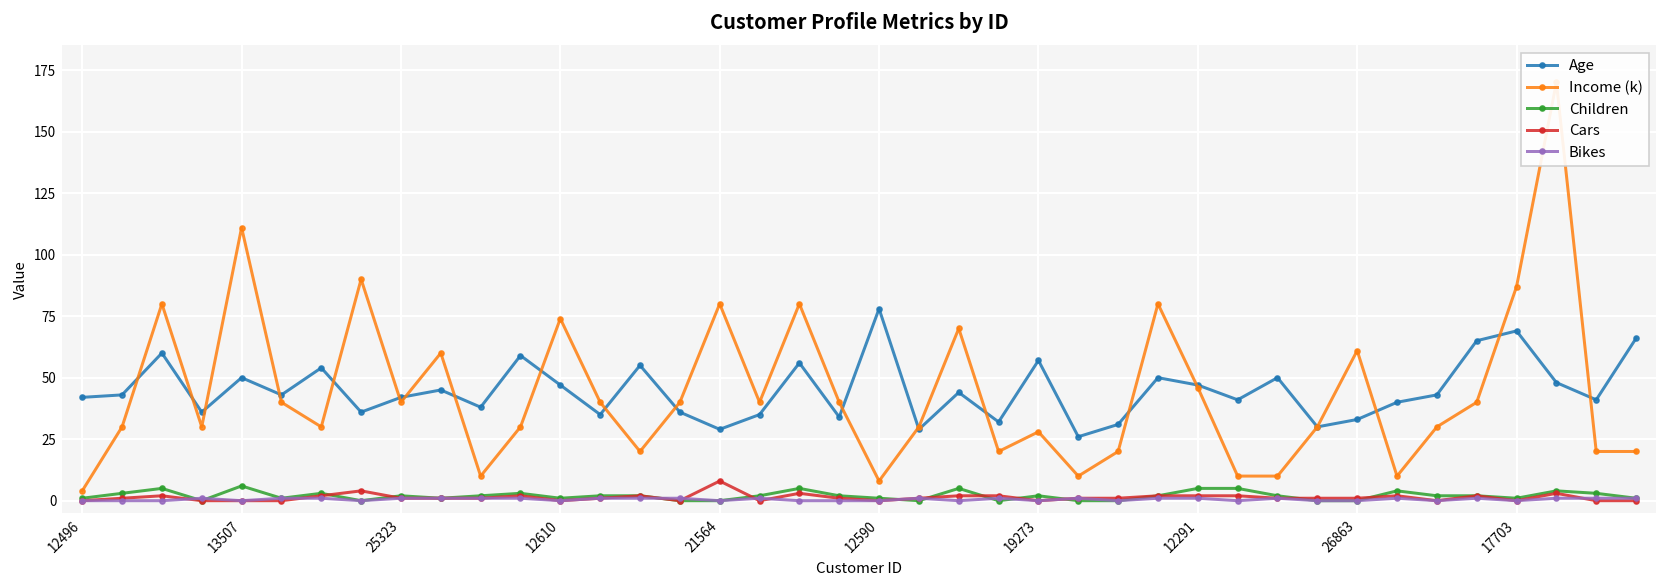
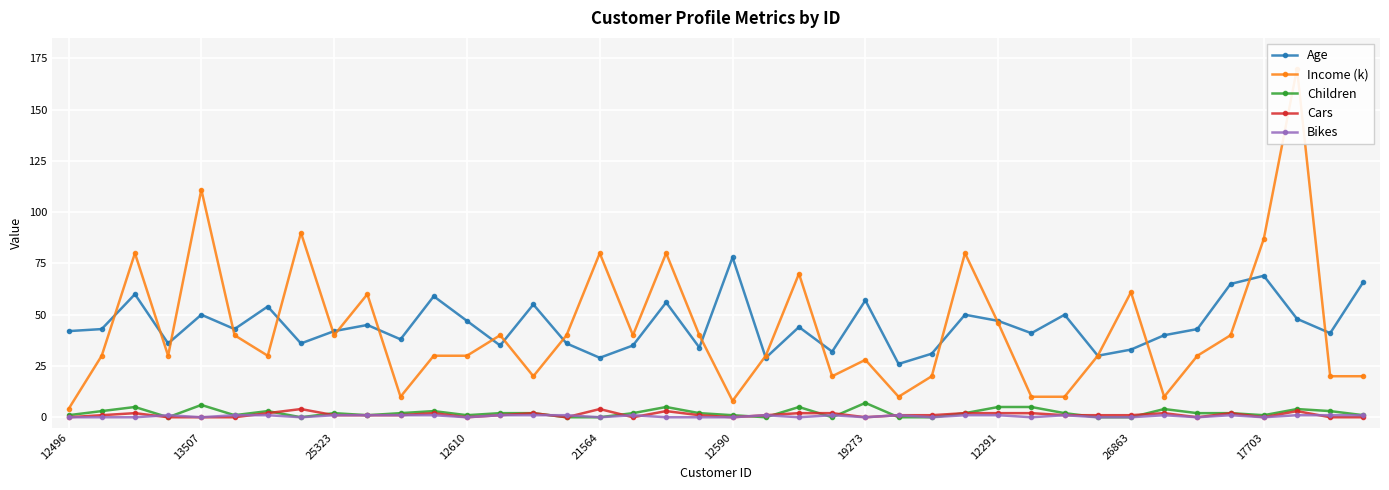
Income (k), 12610: 74 -> 30
Cars, 21564: 8 -> 4
Children, 19273: 2 -> 7
